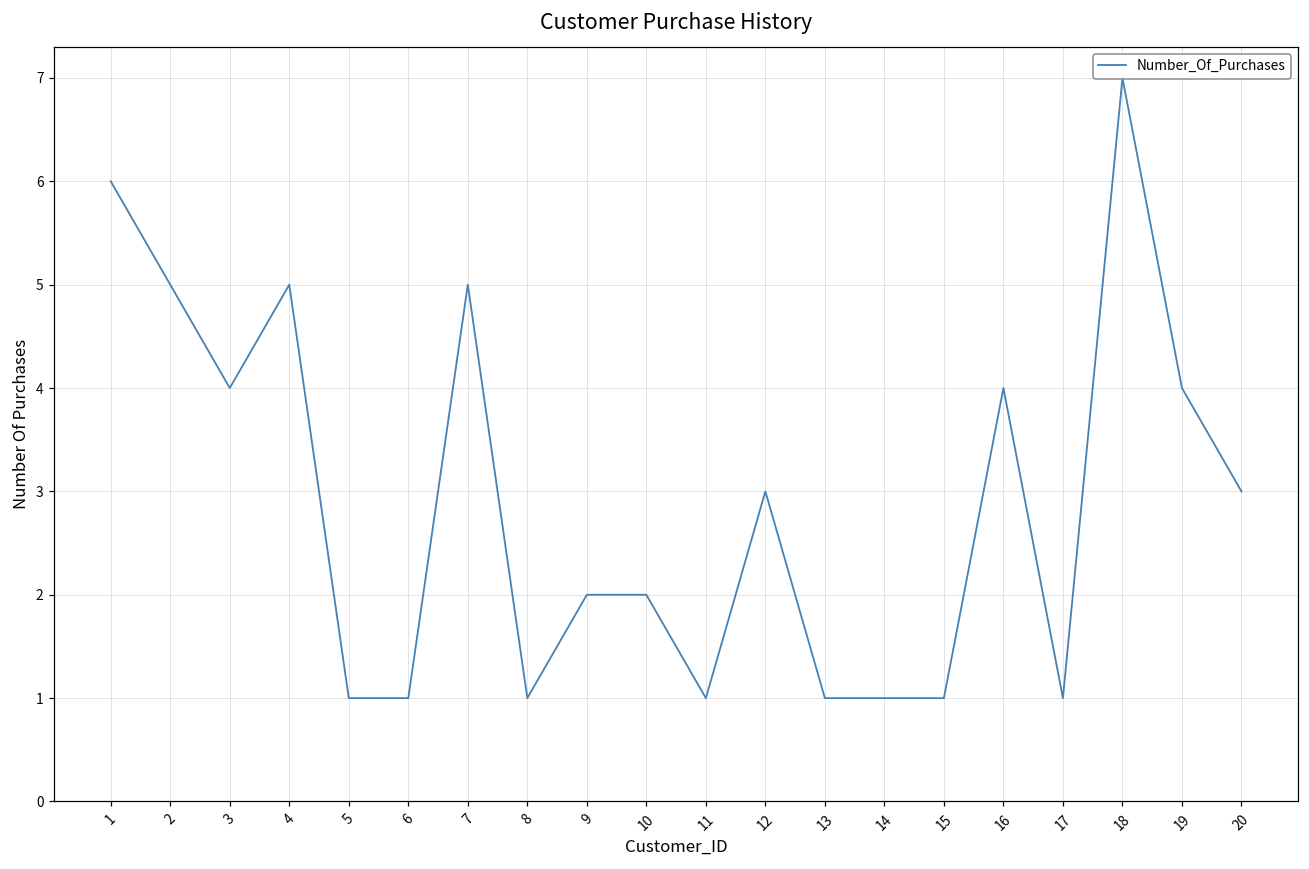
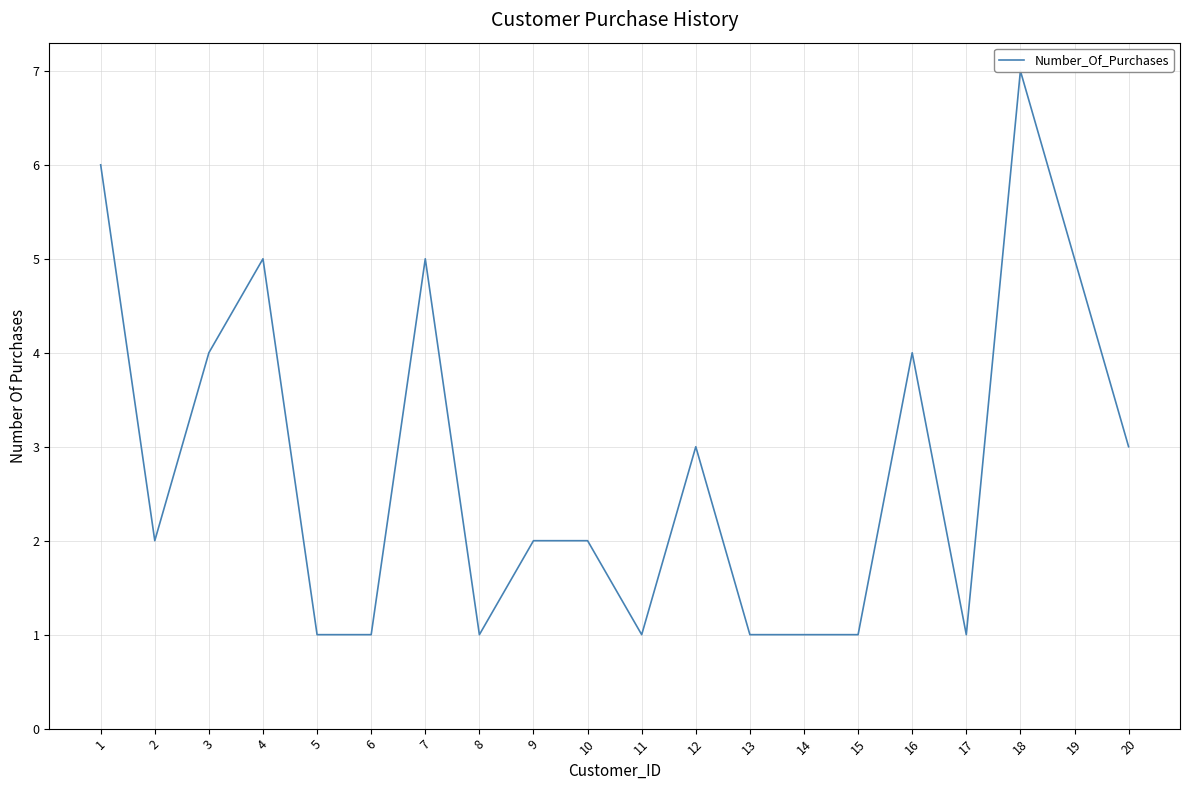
2: 5 -> 2
19: 4 -> 5
